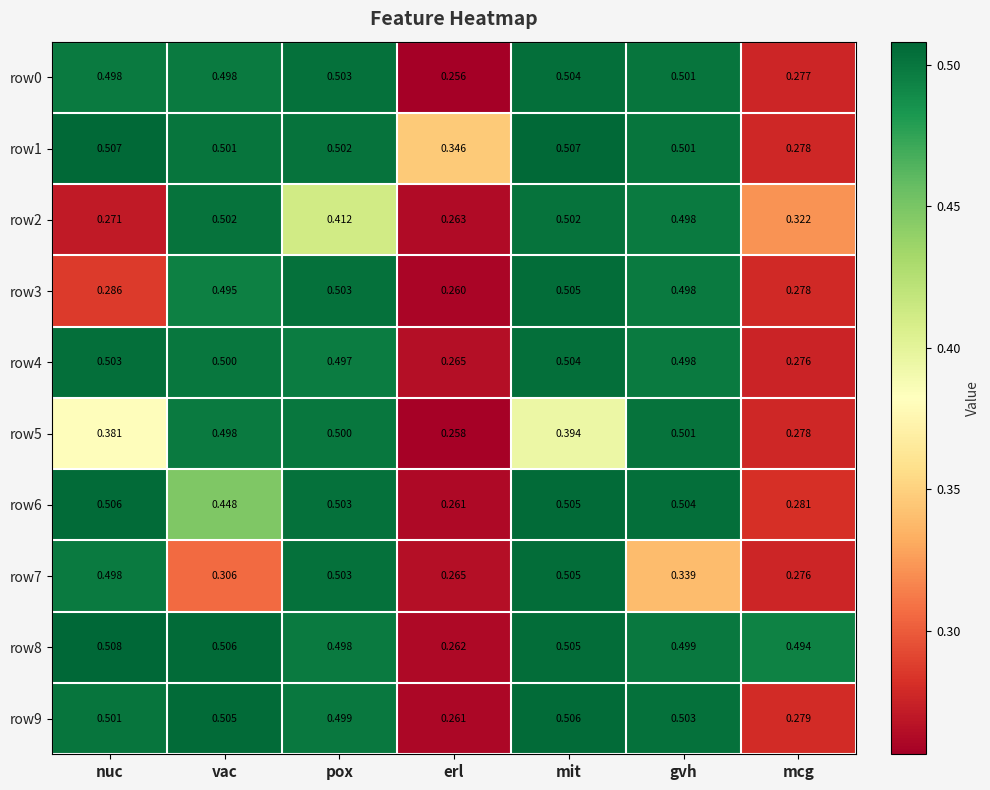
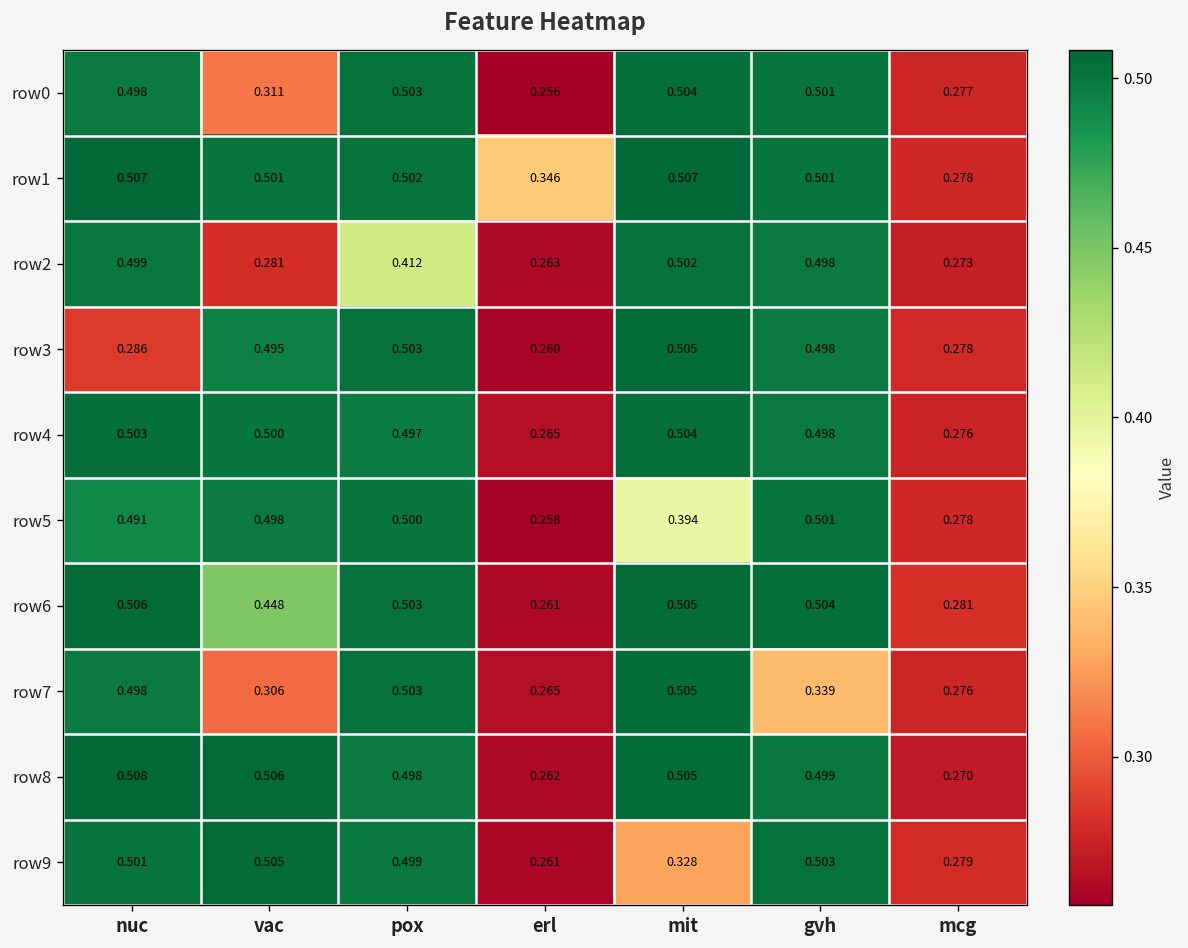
row0, vac: 0.498 -> 0.311
row2, nuc: 0.271 -> 0.499
row2, vac: 0.502 -> 0.281
row2, mcg: 0.322 -> 0.273
row5, nuc: 0.381 -> 0.491
row8, mcg: 0.494 -> 0.270
row9, mit: 0.506 -> 0.328
